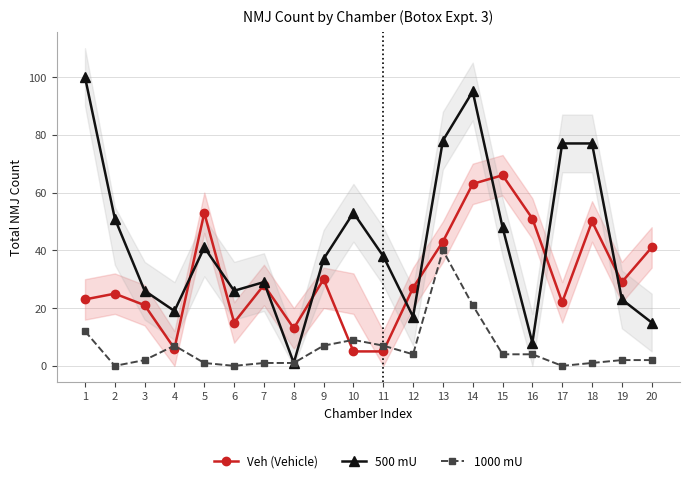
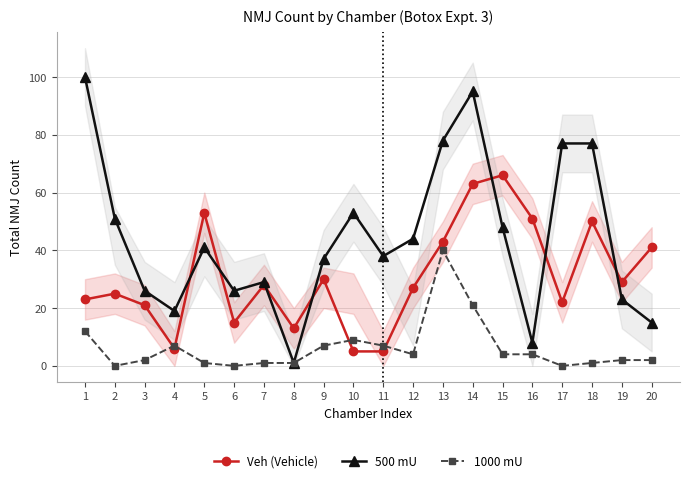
500 mU, 12: 17 -> 44
